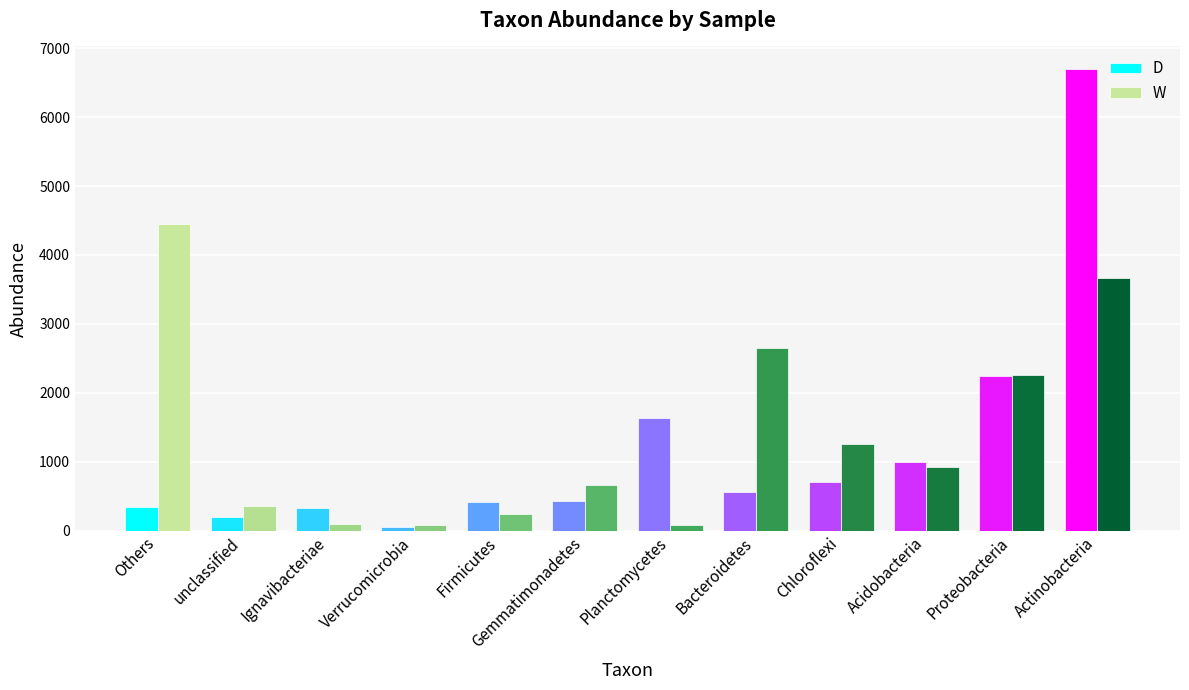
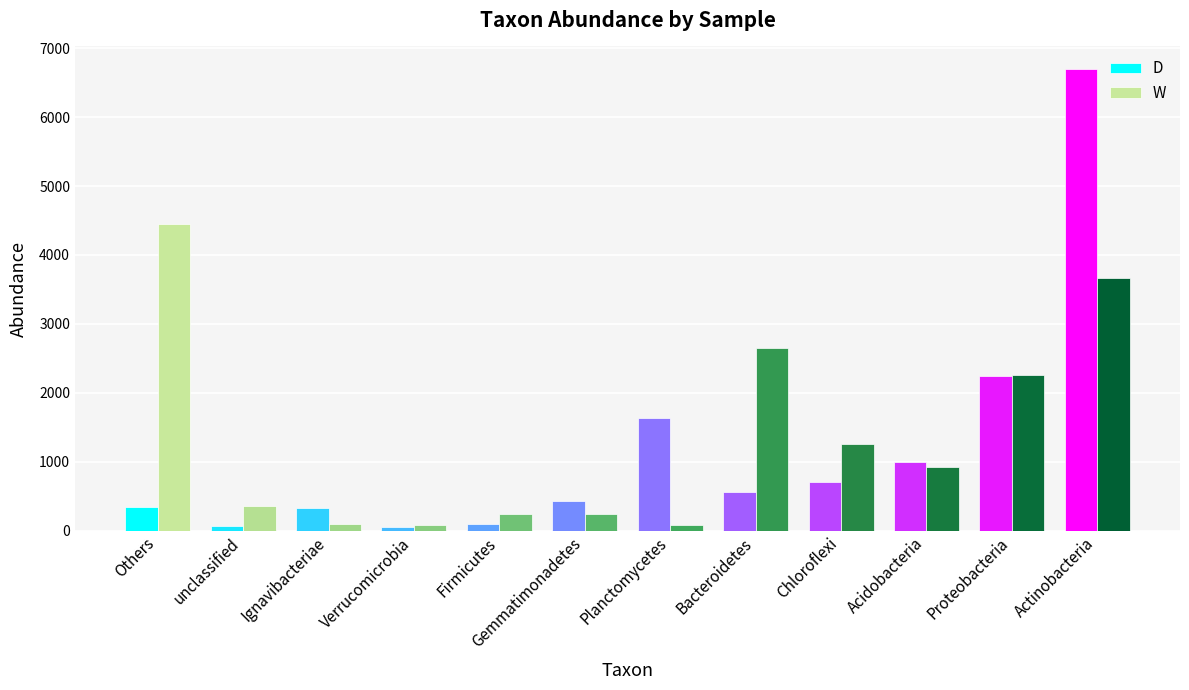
D, unclassified: 200 -> 100
D, Firmicutes: 400 -> 100
W, Gemmatimonadetes: 700 -> 200
